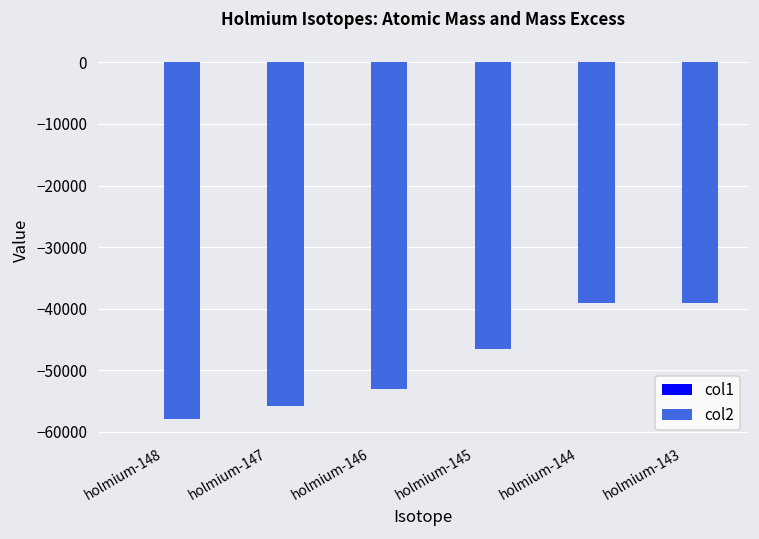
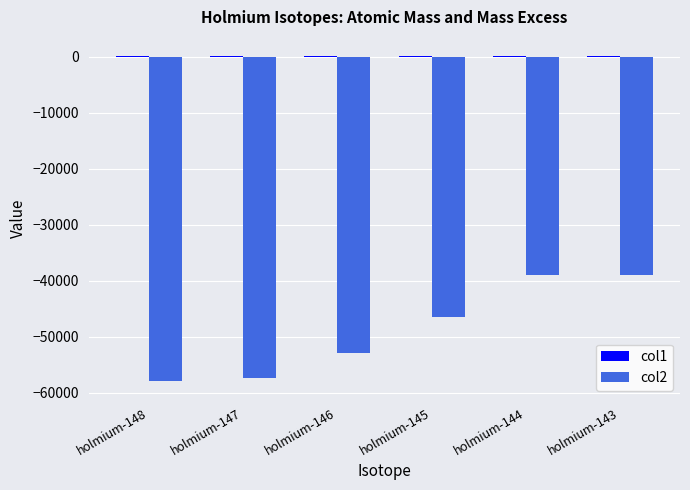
col2, holmium-147: -56000 -> -57000
